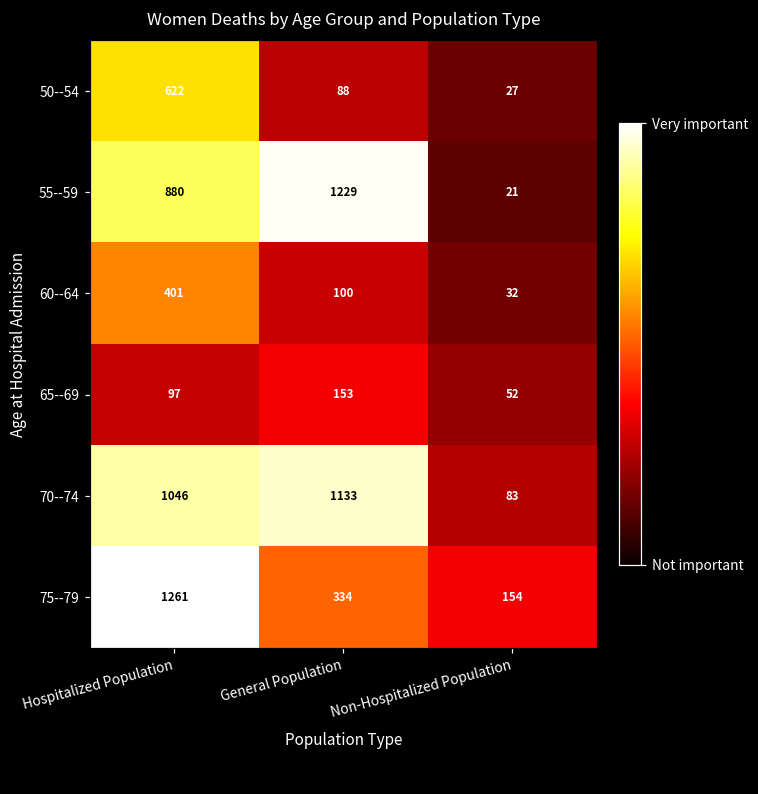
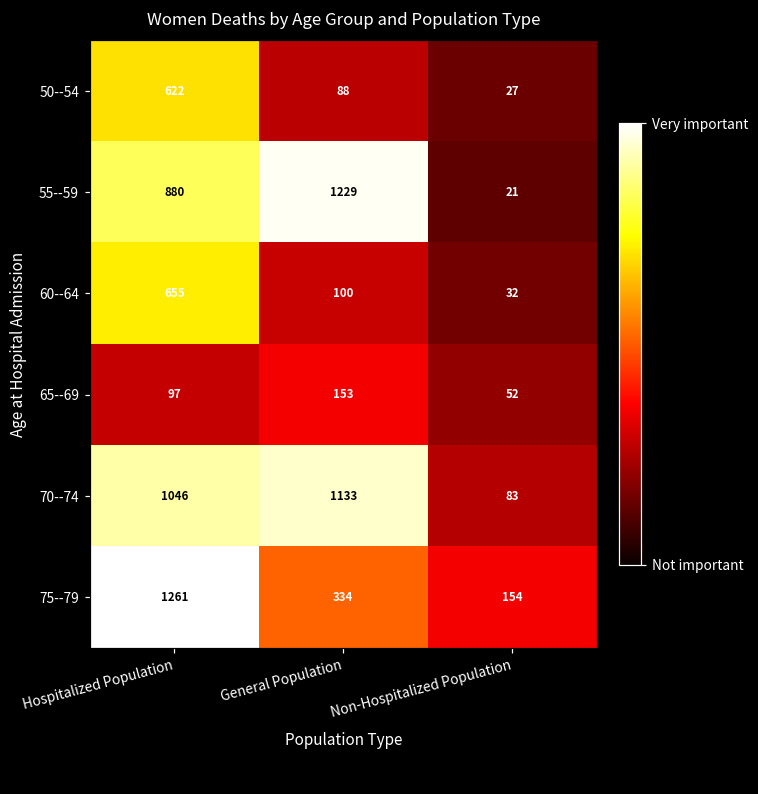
60--64, Hospitalized Population: 401 -> 655
